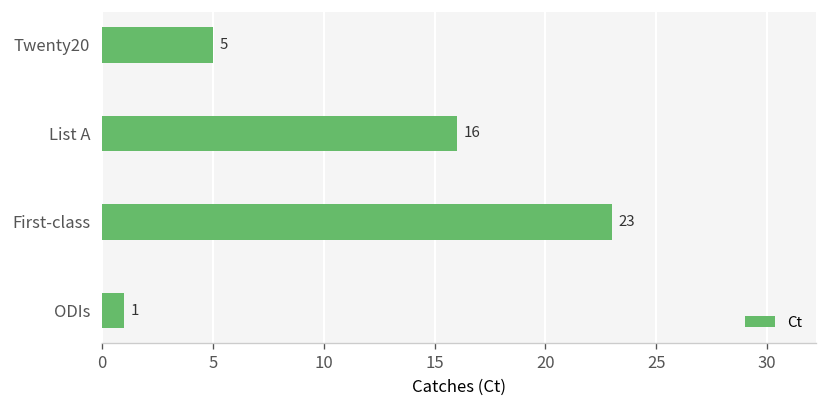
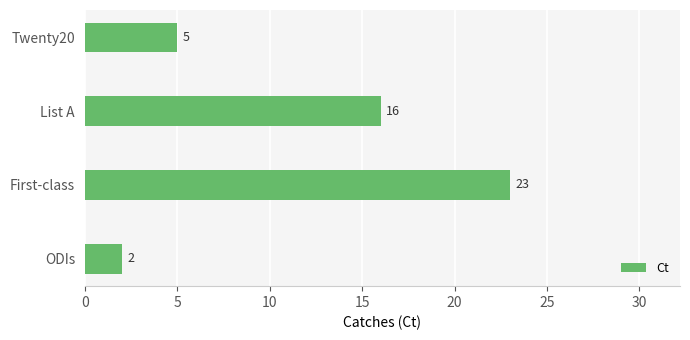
ODIs: 1 -> 2
